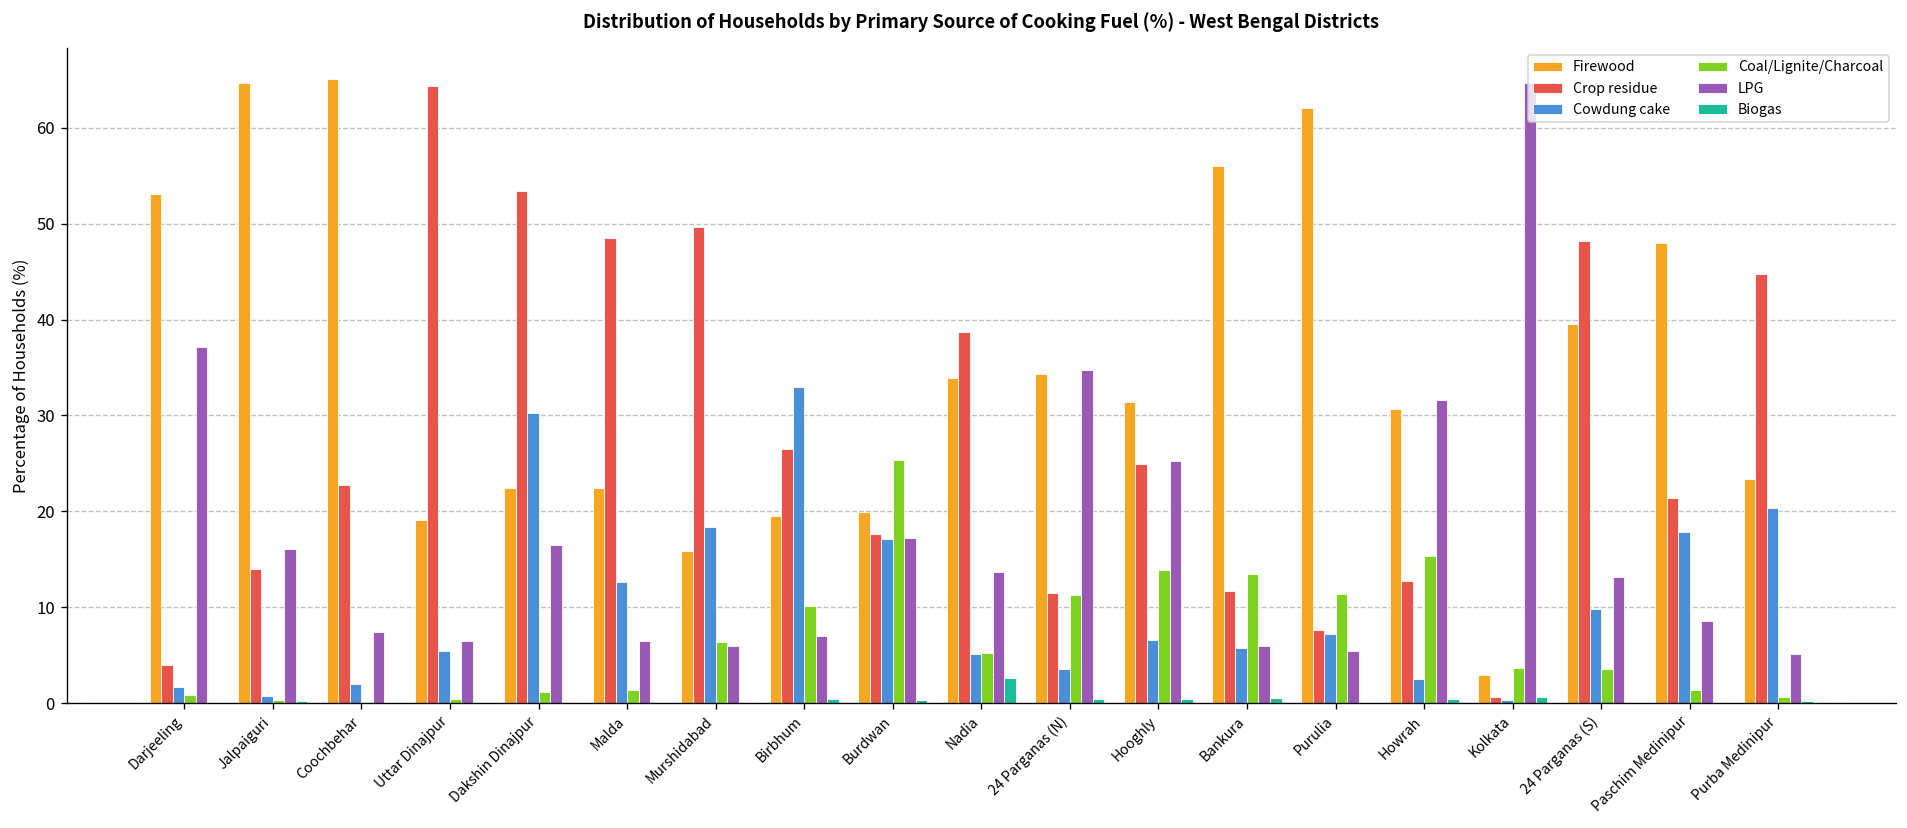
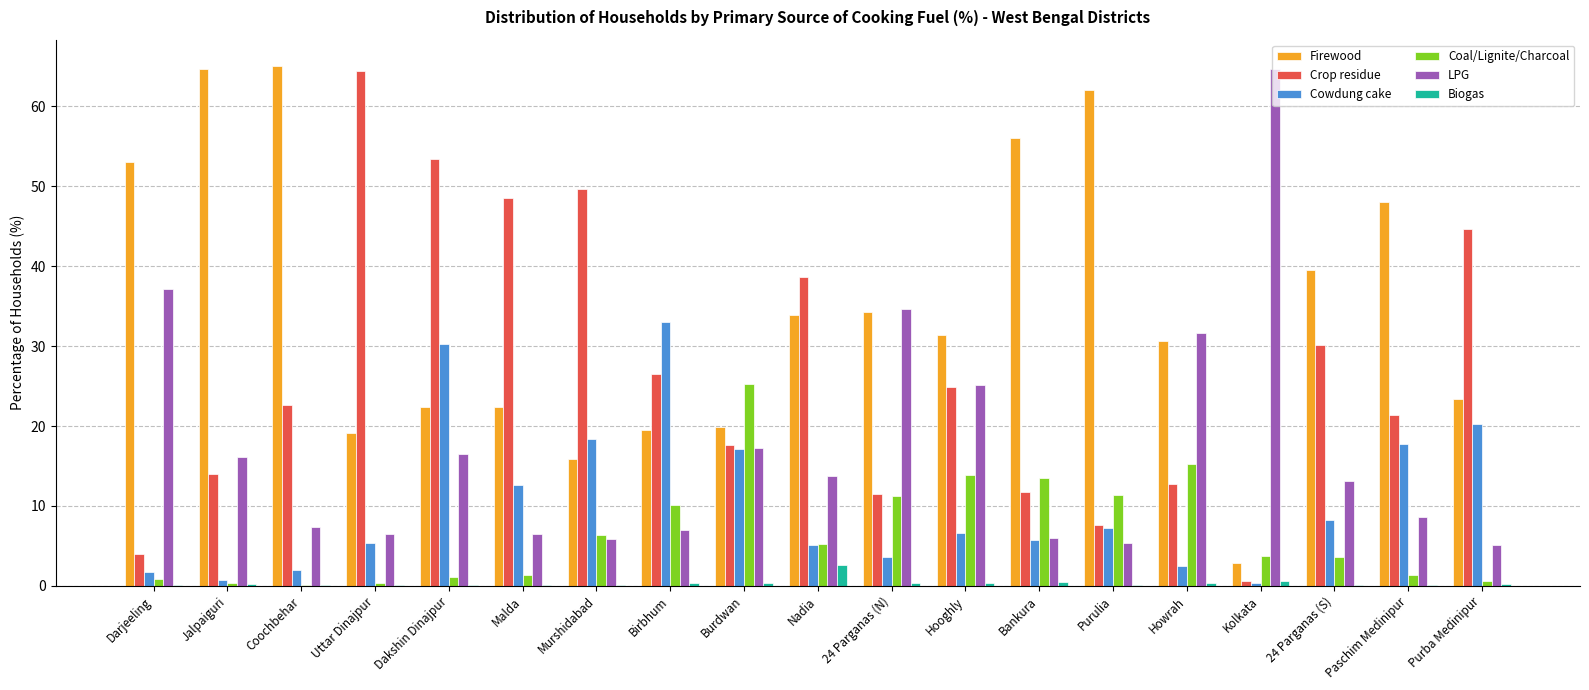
Crop residue, 24 Parganas (S): 48 -> 30
Cowdung cake, 24 Parganas (S): 10 -> 8
